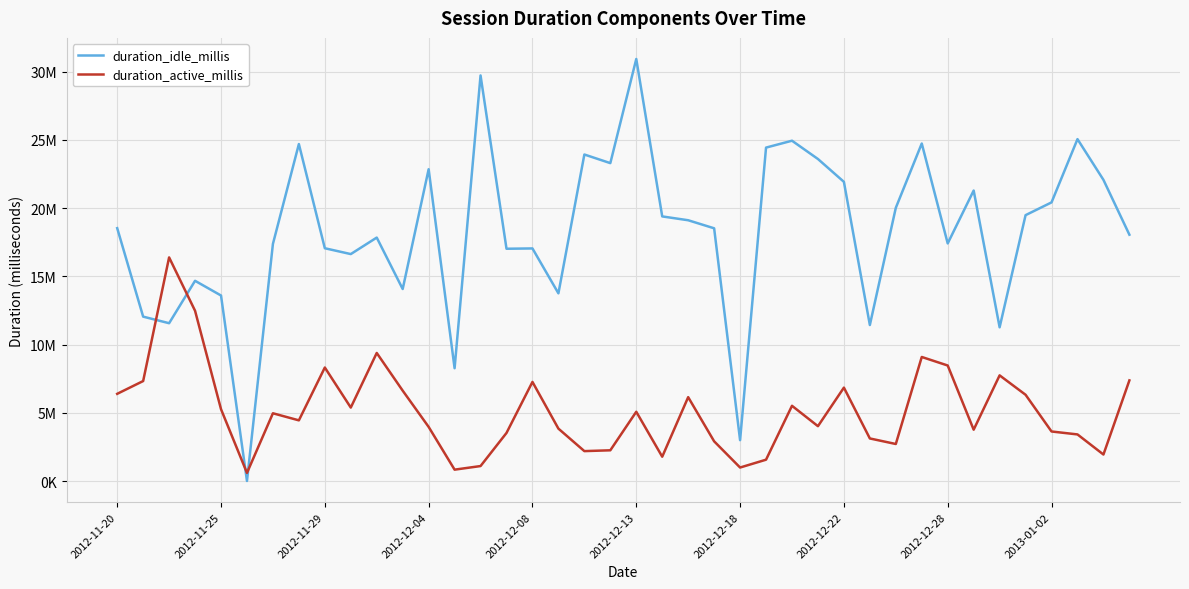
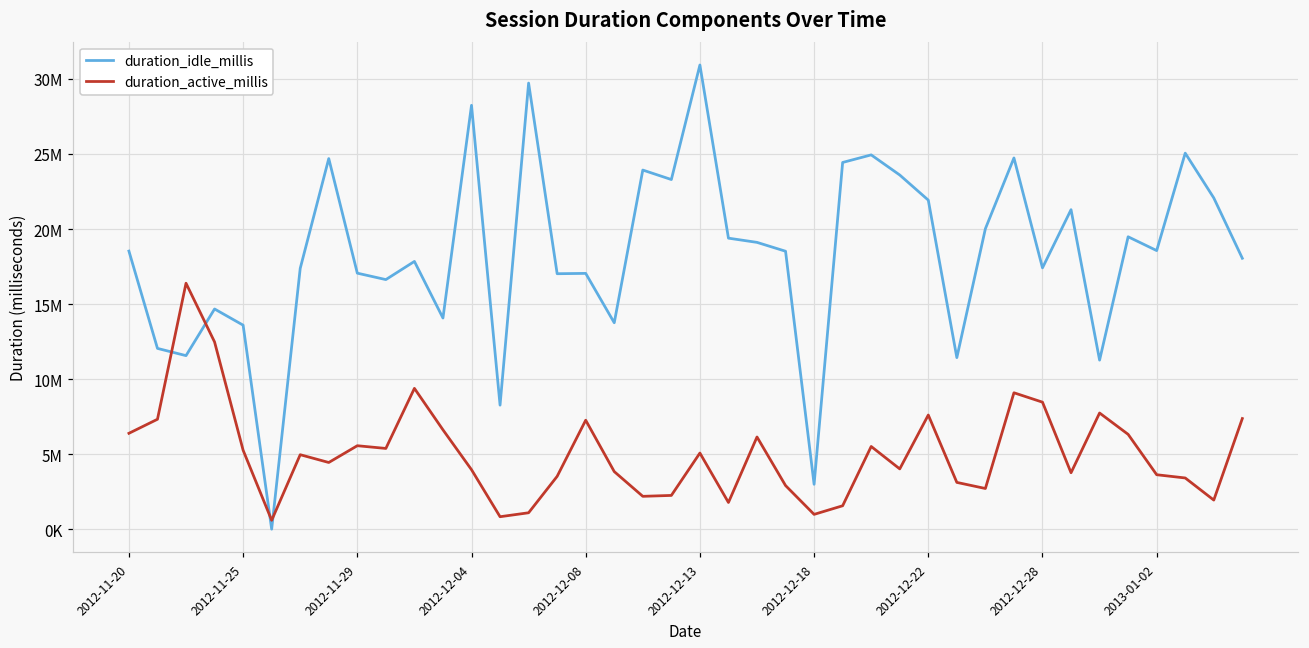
duration_active_millis, 2012-11-29: 8300000 -> 5600000
duration_idle_millis, 2012-12-04: 22900000 -> 28200000
duration_active_millis, 2012-12-22: 6900000 -> 7600000
duration_idle_millis, 2013-01-02: 20400000 -> 18600000
